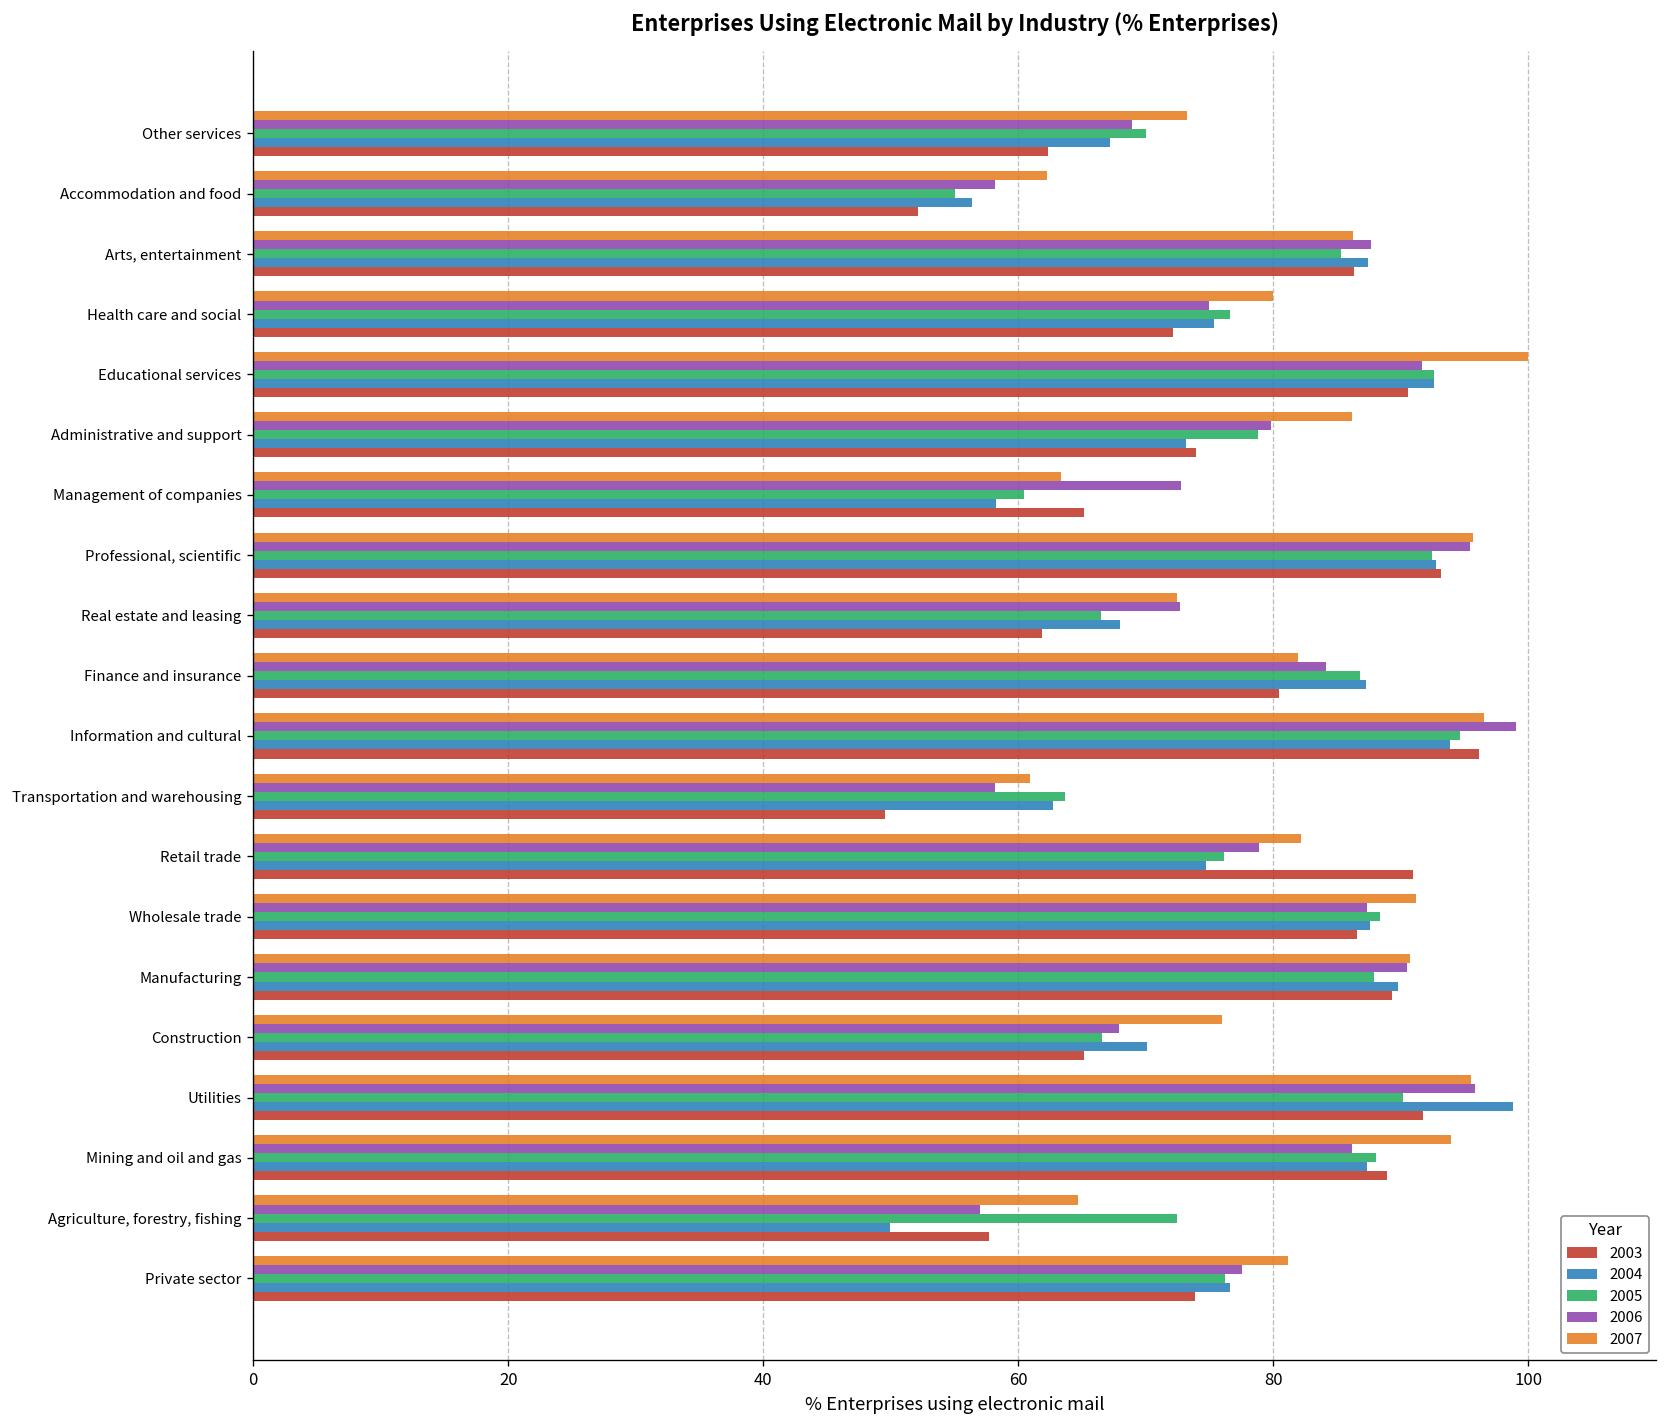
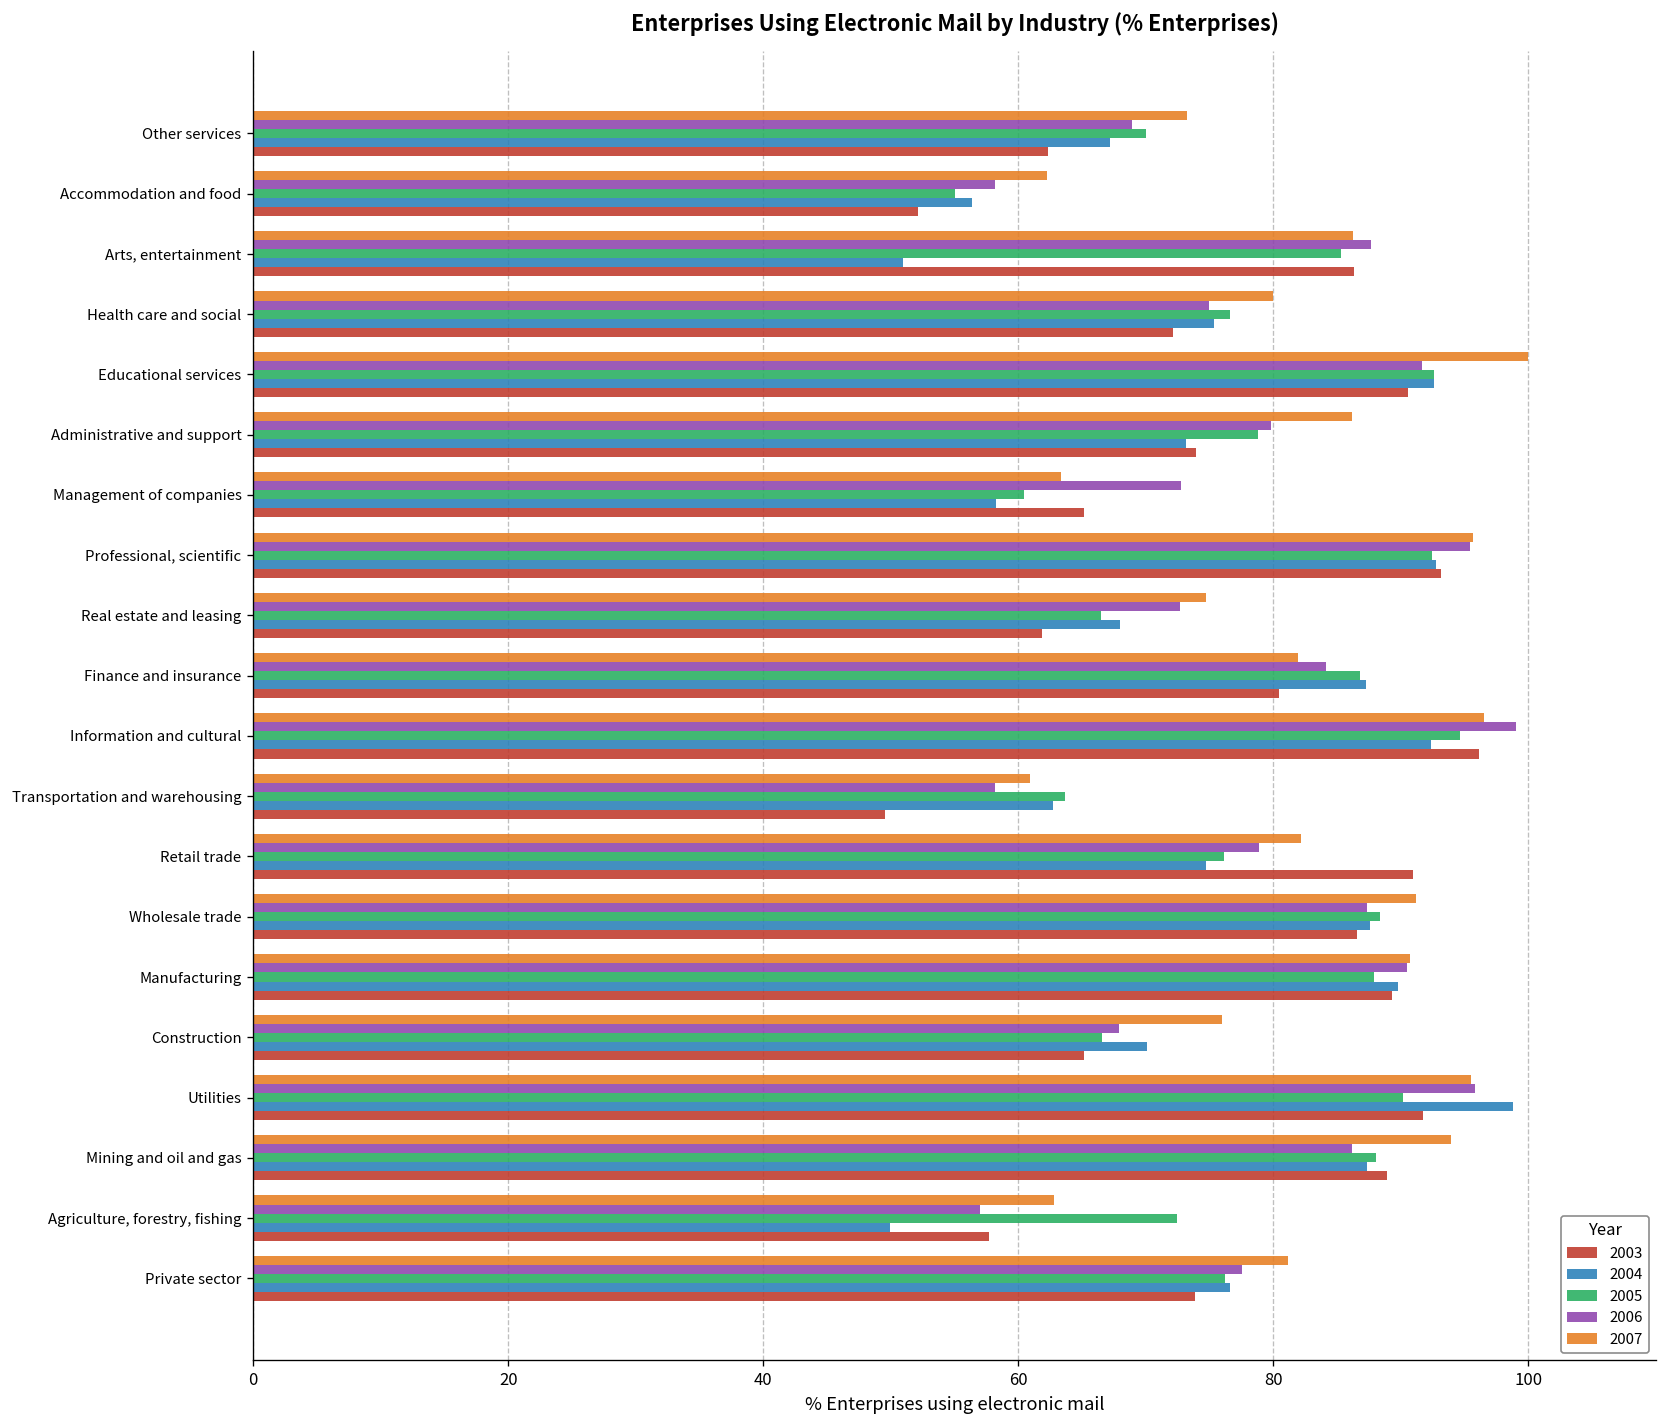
2004, Arts, entertainment: 87.5 -> 50.9
2007, Real estate and leasing: 72.4 -> 74.7
2004, Information and cultural: 93.9 -> 92.3
2007, Agriculture, forestry, fishing: 64.7 -> 62.8
